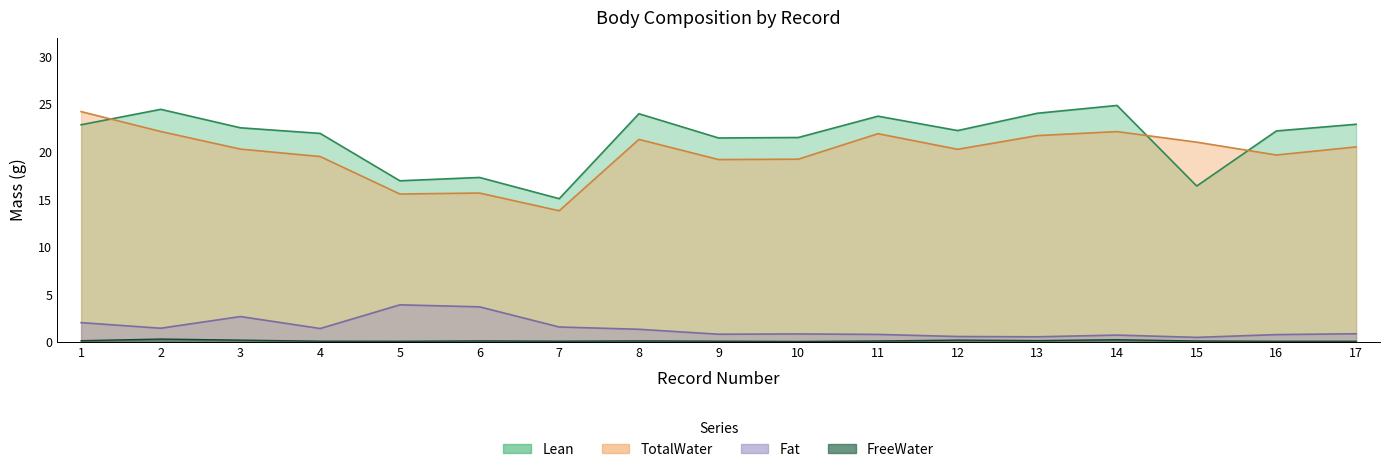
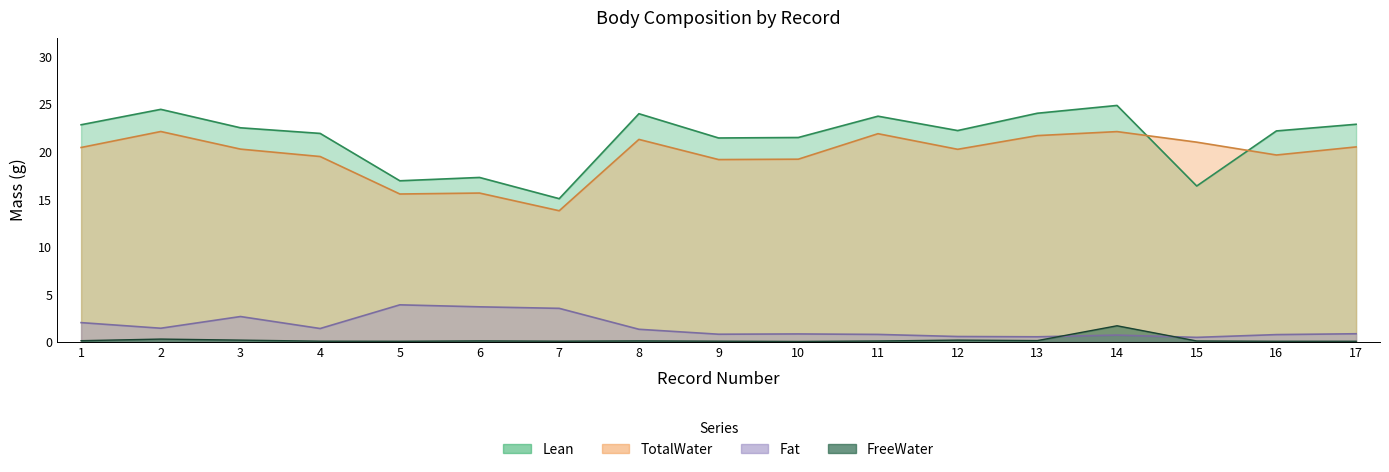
TotalWater, 1: 24 -> 20
Fat, 7: 2 -> 4
FreeWater, 14: 0 -> 2
